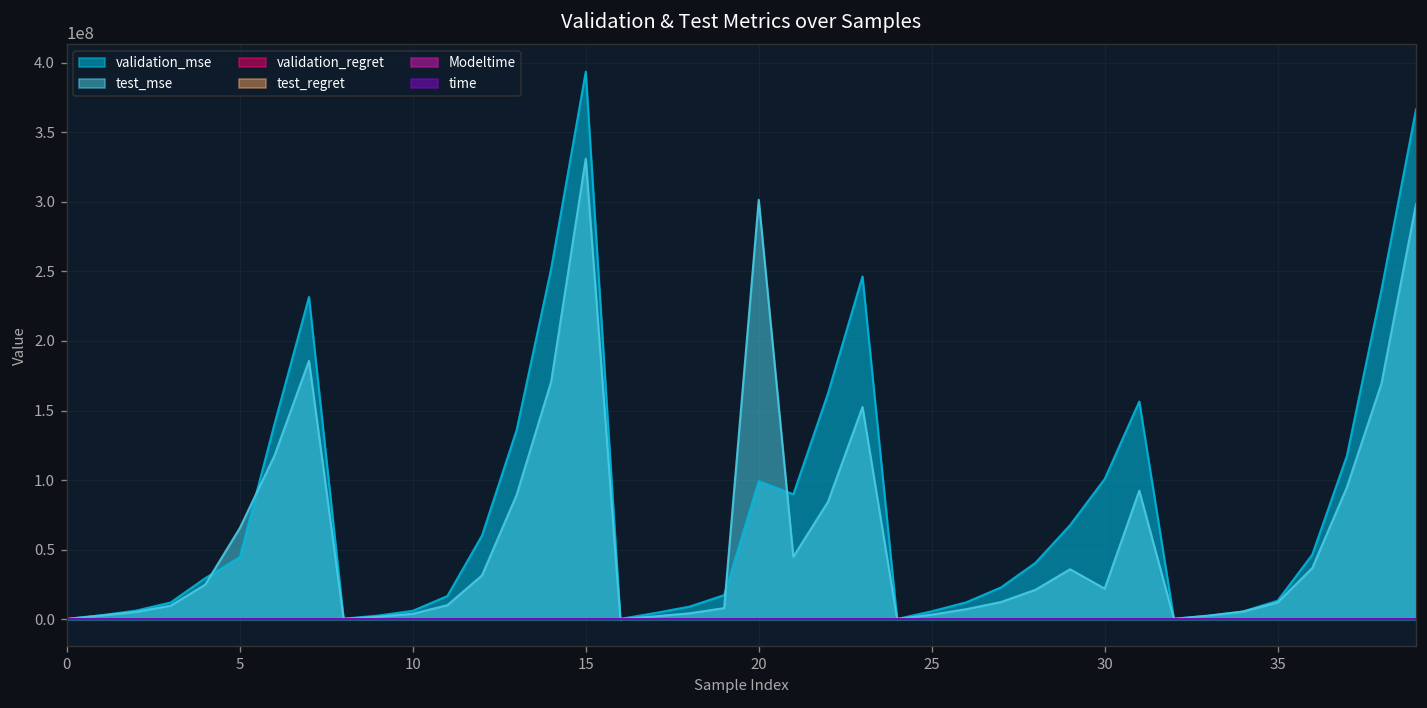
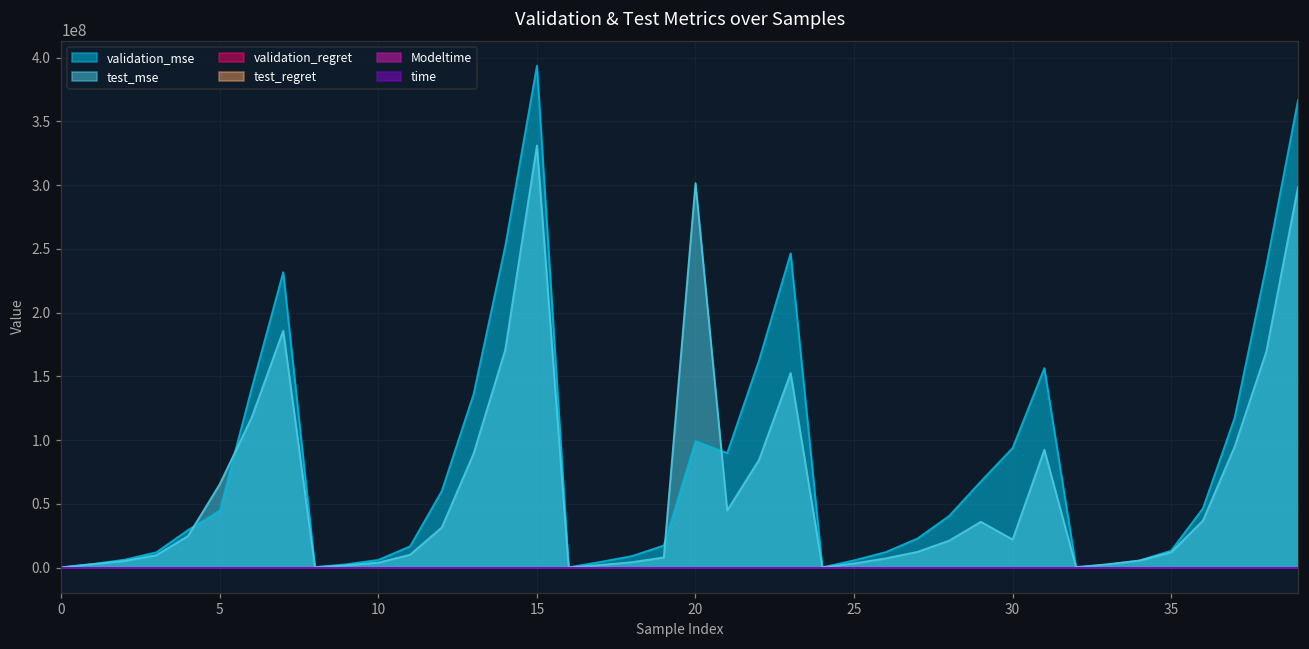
validation_mse, 30: 101000000 -> 94000000
